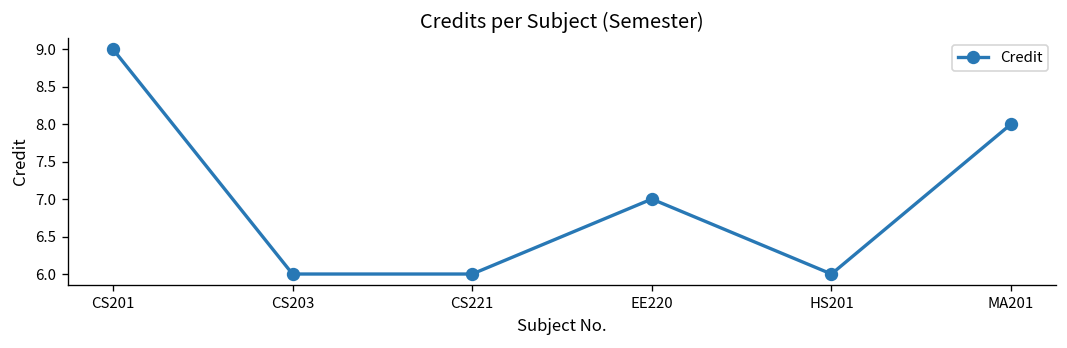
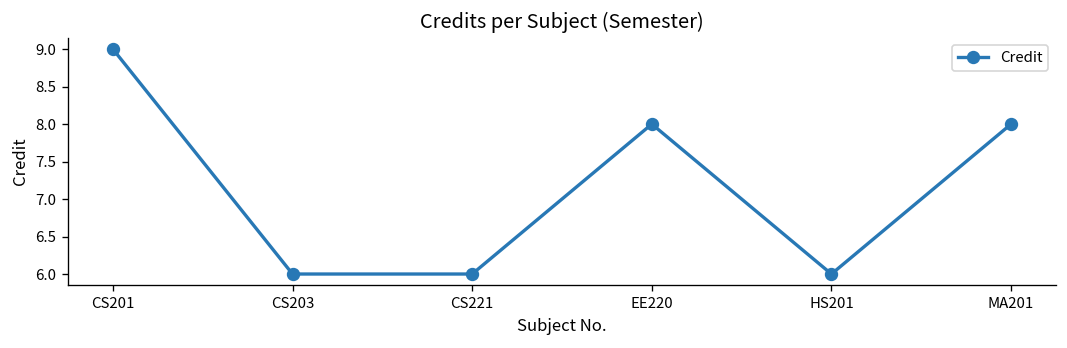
EE220: 7 -> 8
